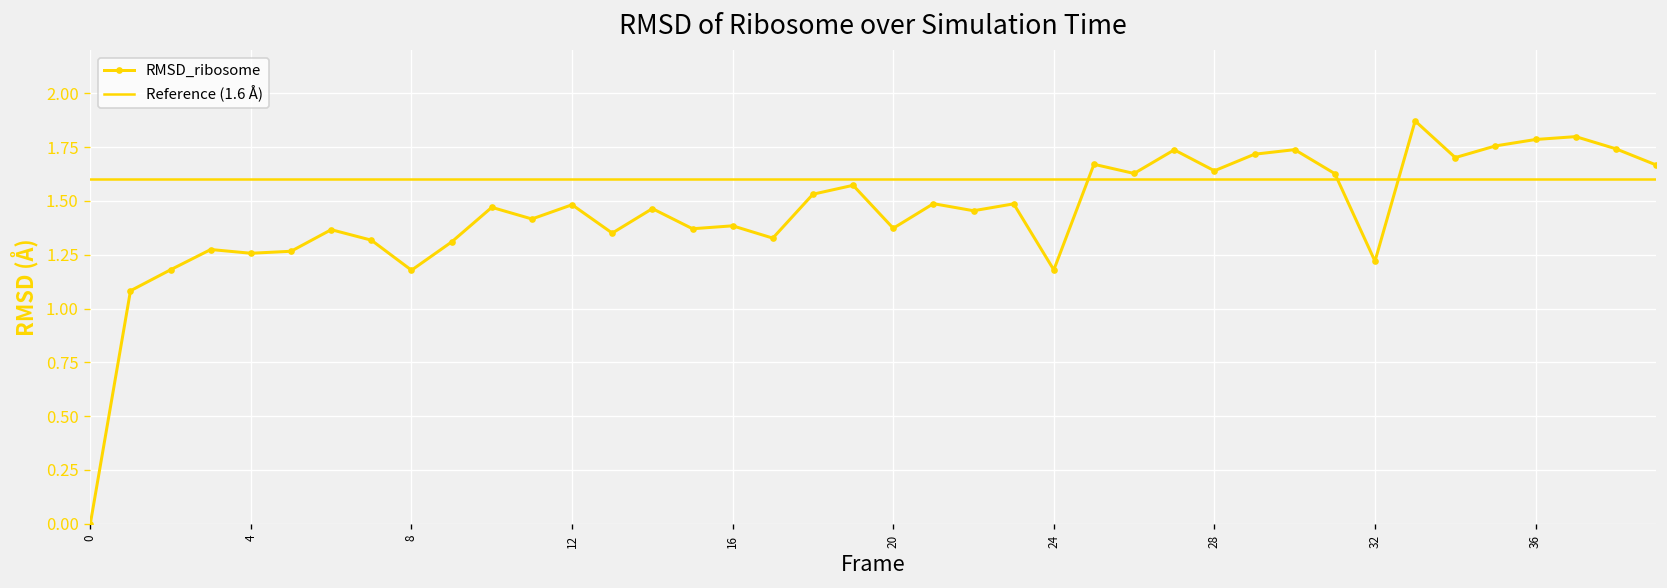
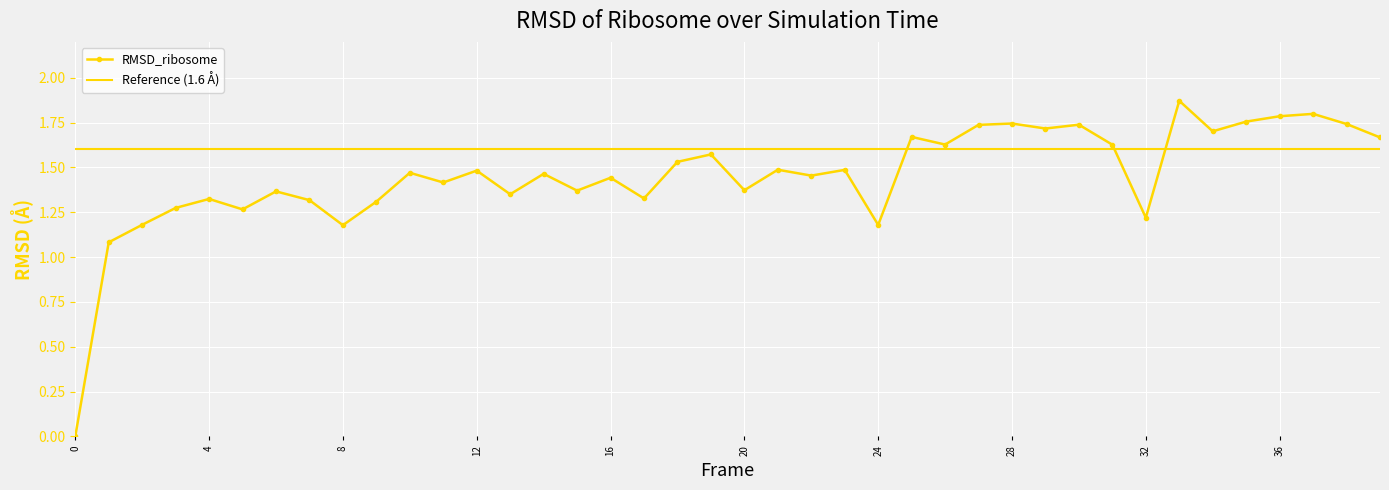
4: 1.26 -> 1.32
16: 1.38 -> 1.44
28: 1.64 -> 1.74
